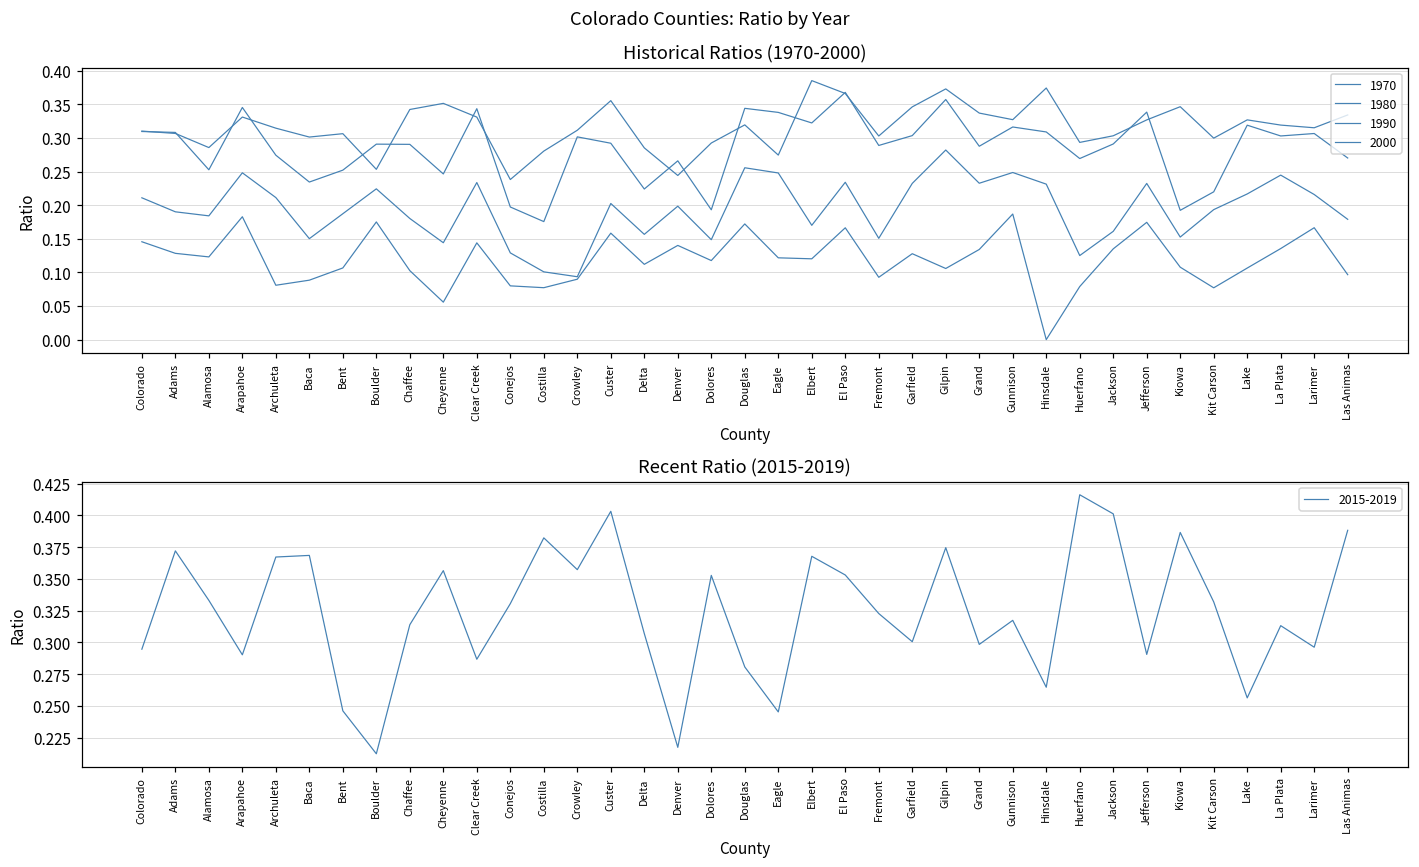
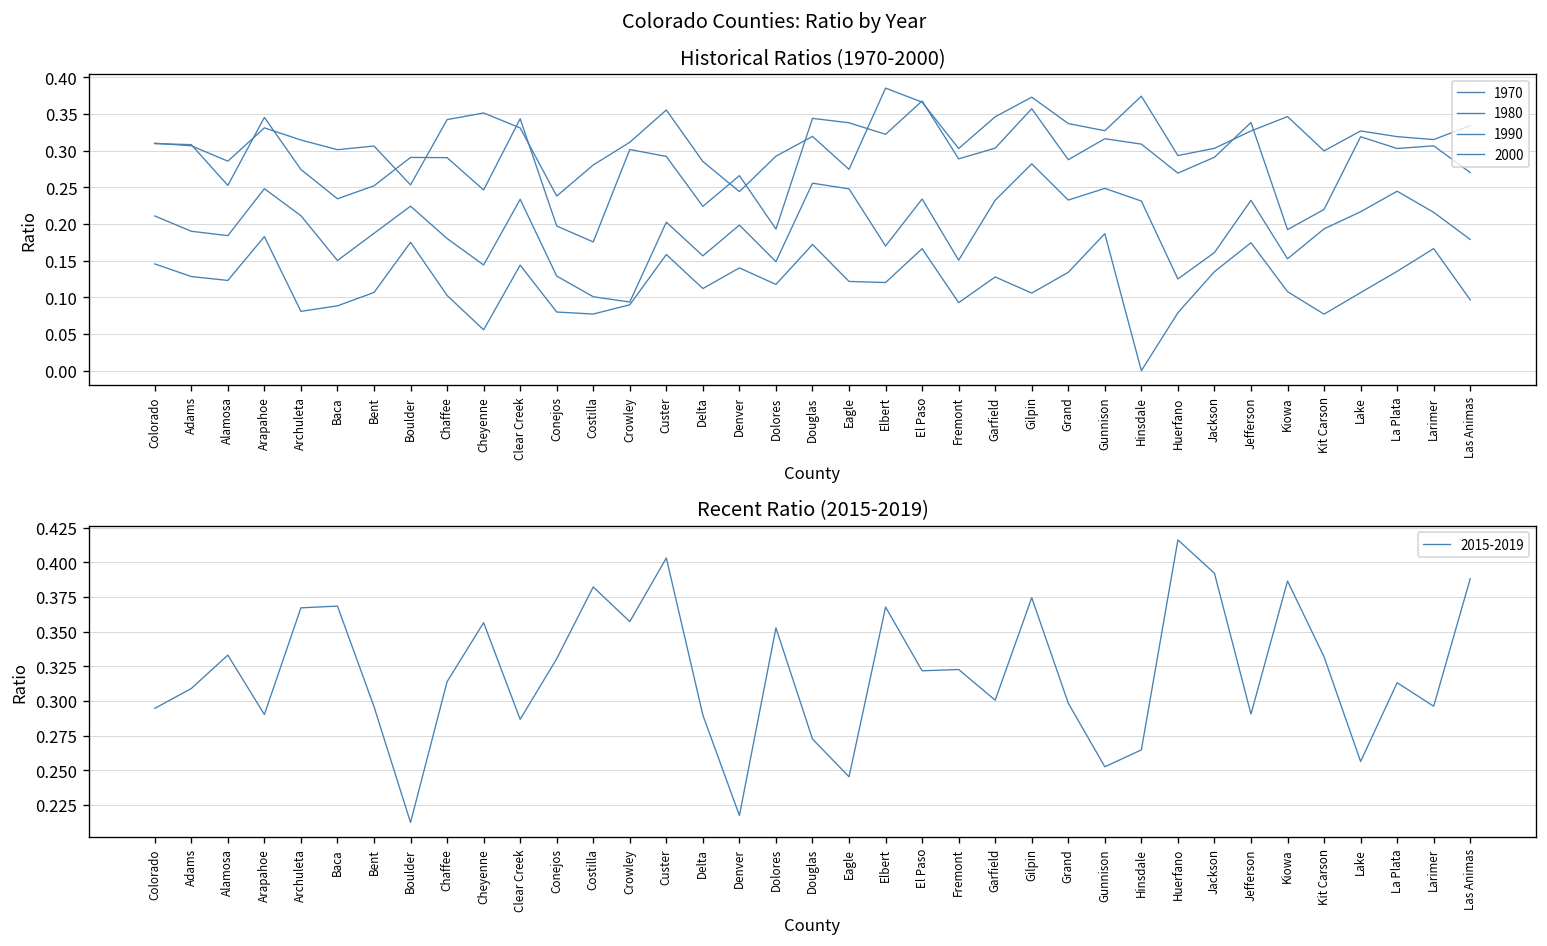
Recent Ratio (2015-2019), Adams: 0.372 -> 0.309
Recent Ratio (2015-2019), Bent: 0.246 -> 0.296
Recent Ratio (2015-2019), Delta: 0.307 -> 0.290
Recent Ratio (2015-2019), Douglas: 0.281 -> 0.273
Recent Ratio (2015-2019), El Paso: 0.353 -> 0.322
Recent Ratio (2015-2019), Gunnison: 0.317 -> 0.253
Recent Ratio (2015-2019), Jackson: 0.401 -> 0.392
